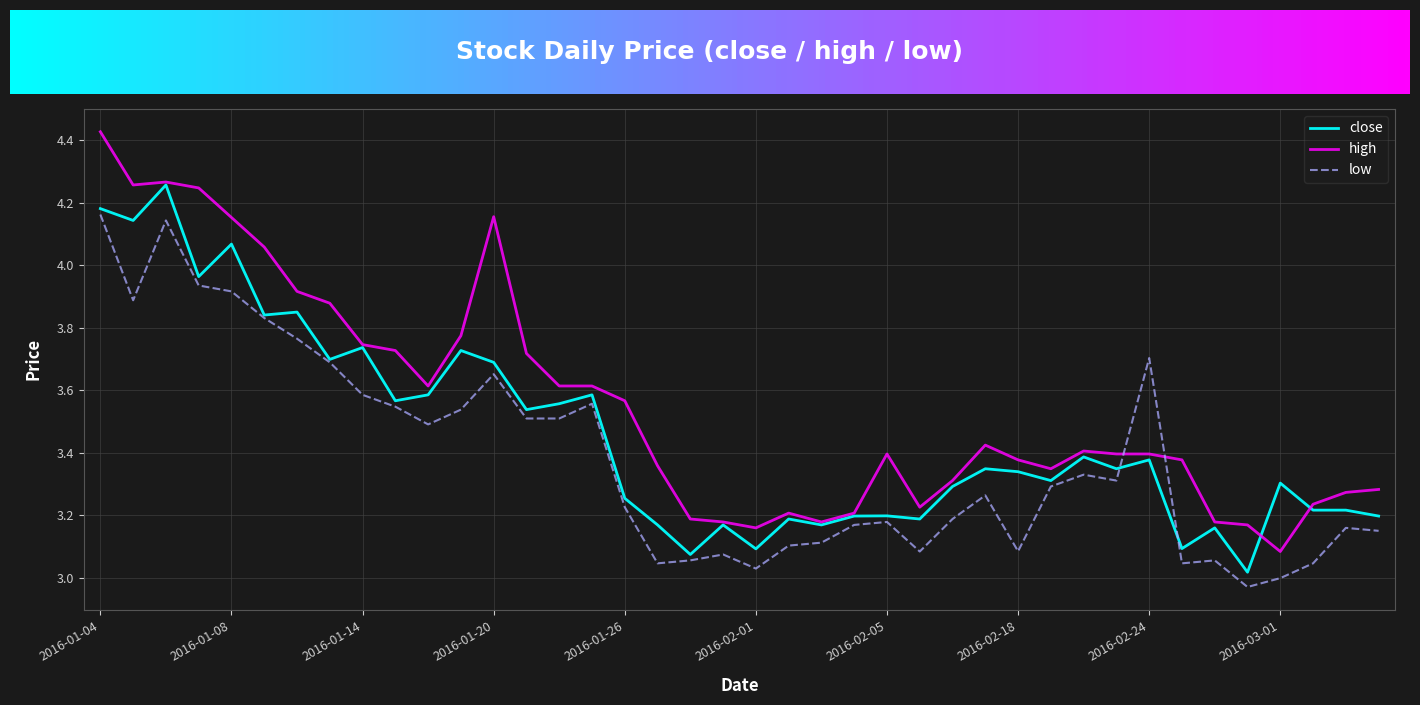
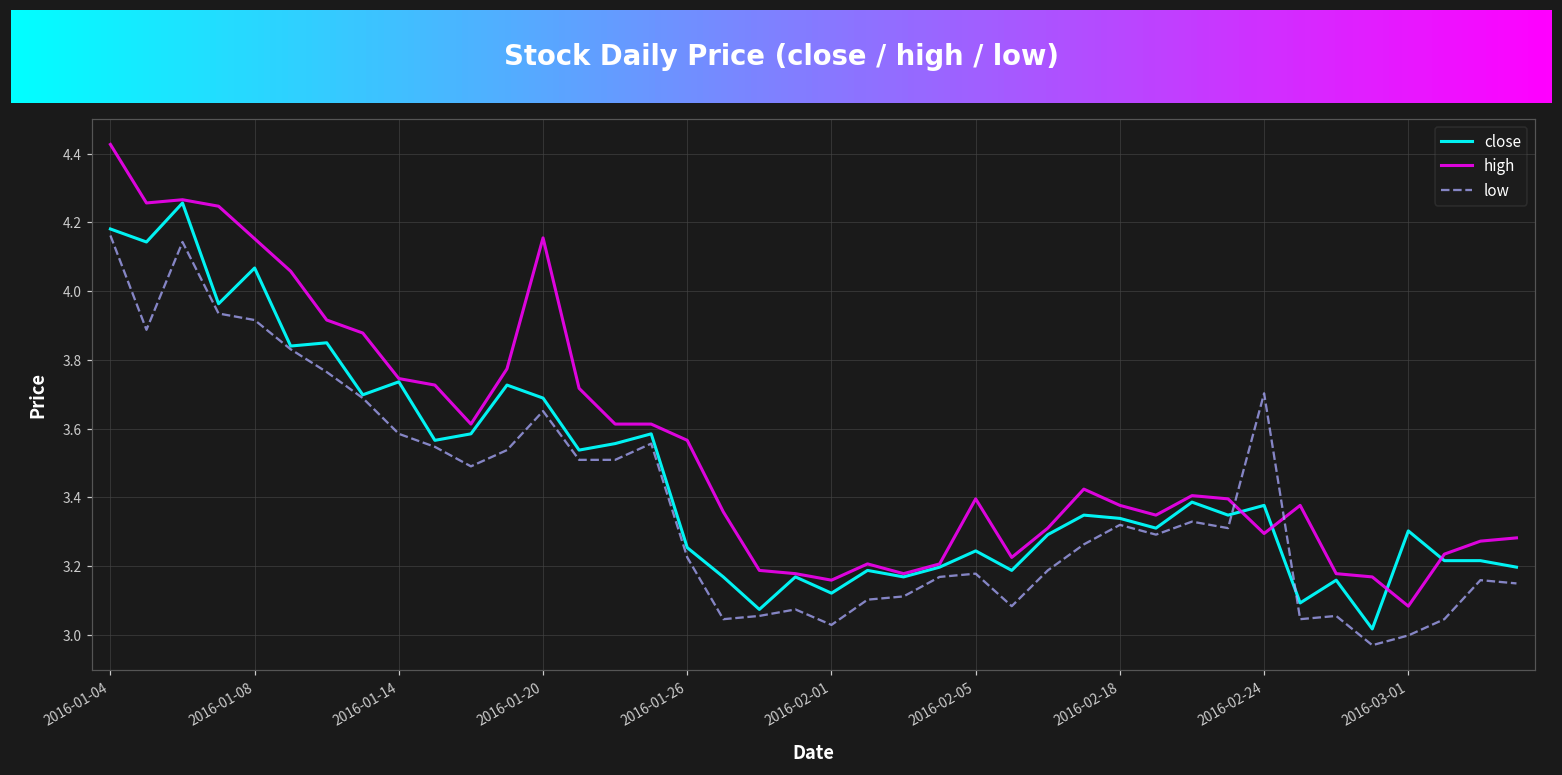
close, 2016-02-01: 3.09 -> 3.12
close, 2016-02-05: 3.20 -> 3.24
low, 2016-02-18: 3.08 -> 3.32
high, 2016-02-24: 3.40 -> 3.29
